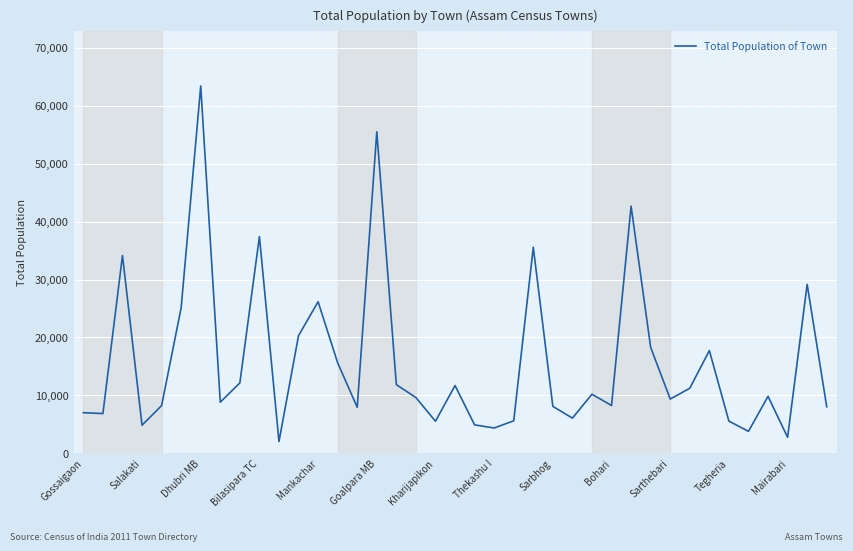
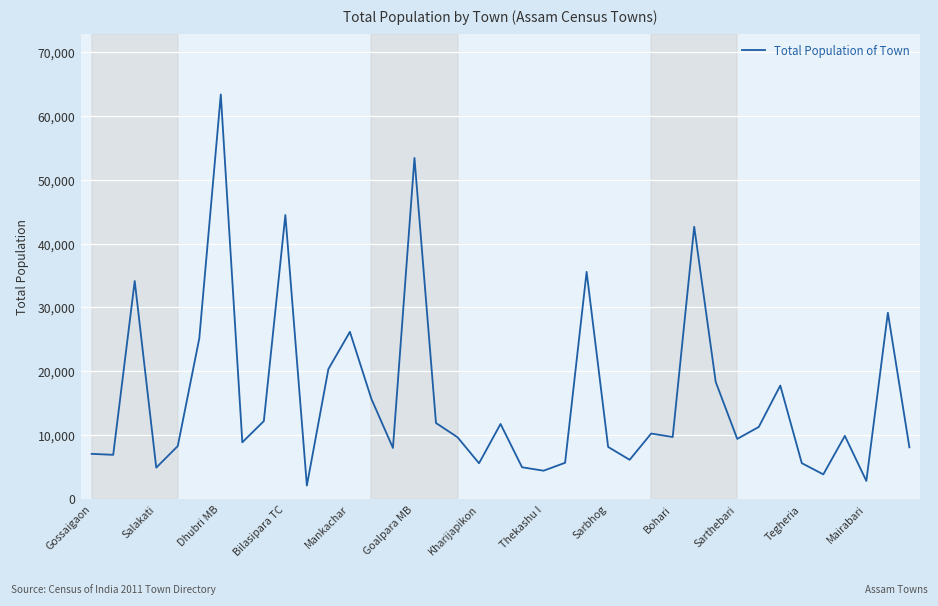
Bilasipara TC: 37,000 -> 44,000
Goalpara MB: 55,000 -> 53,000
Bohari: 8,000 -> 10,000
